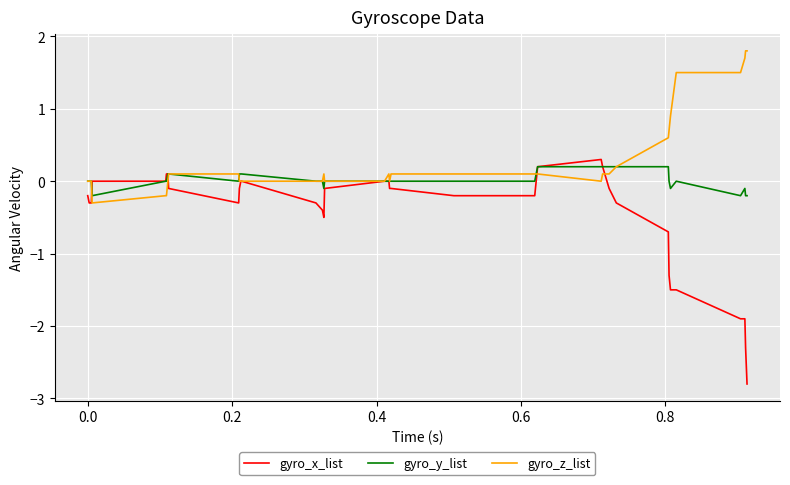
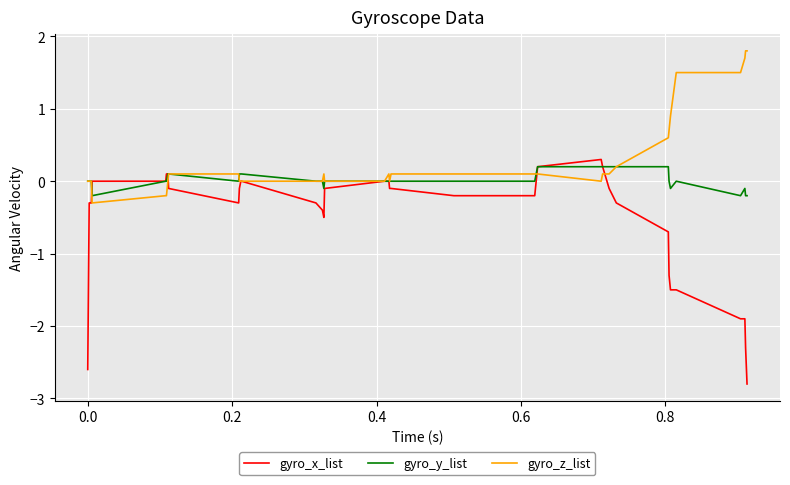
gyro_x_list, 0.0: -0.2 -> -2.6
